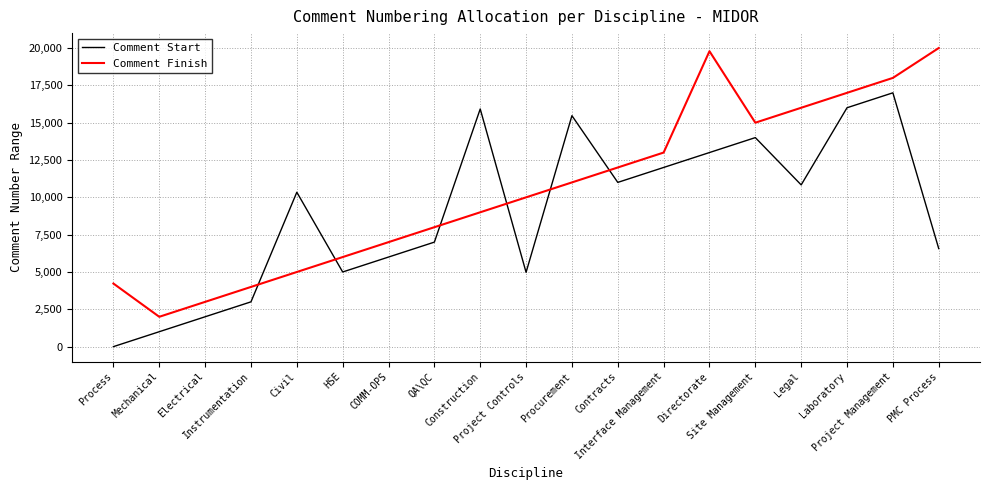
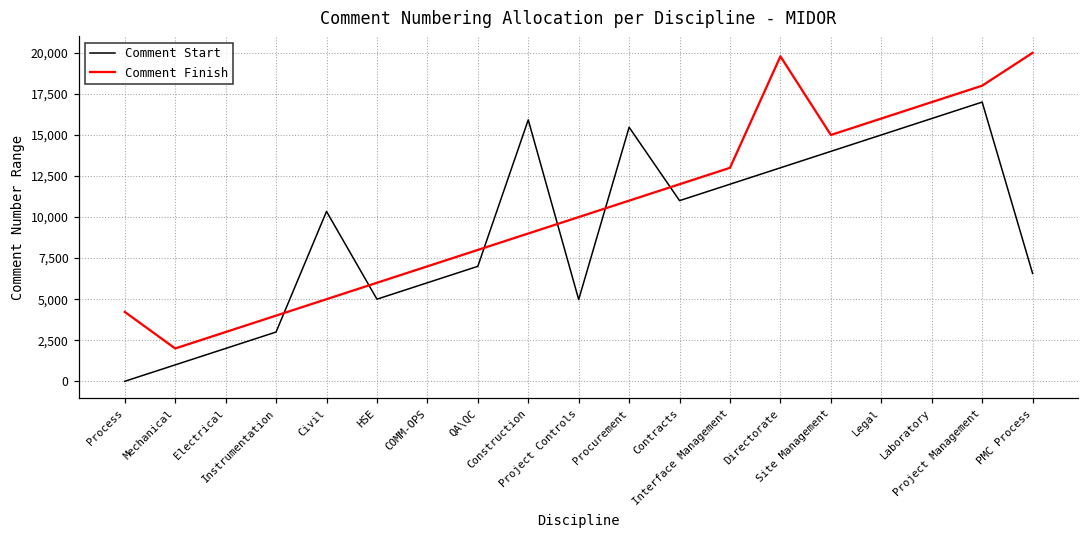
Comment Start, Legal: 10,800 -> 15,000
